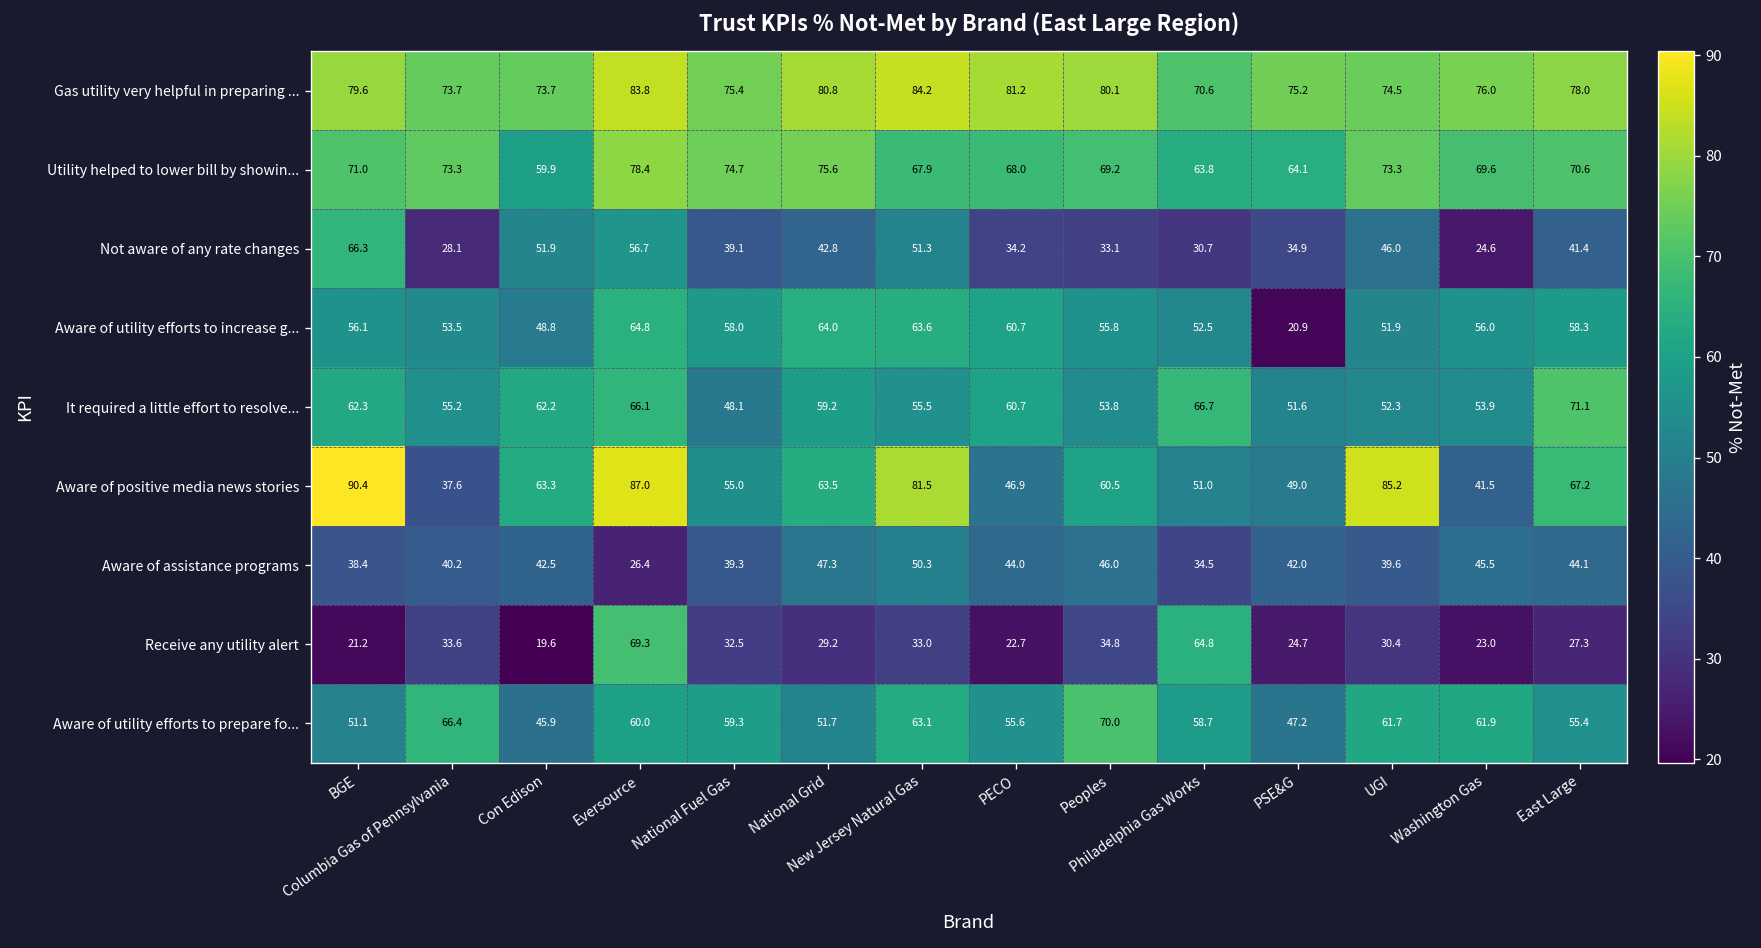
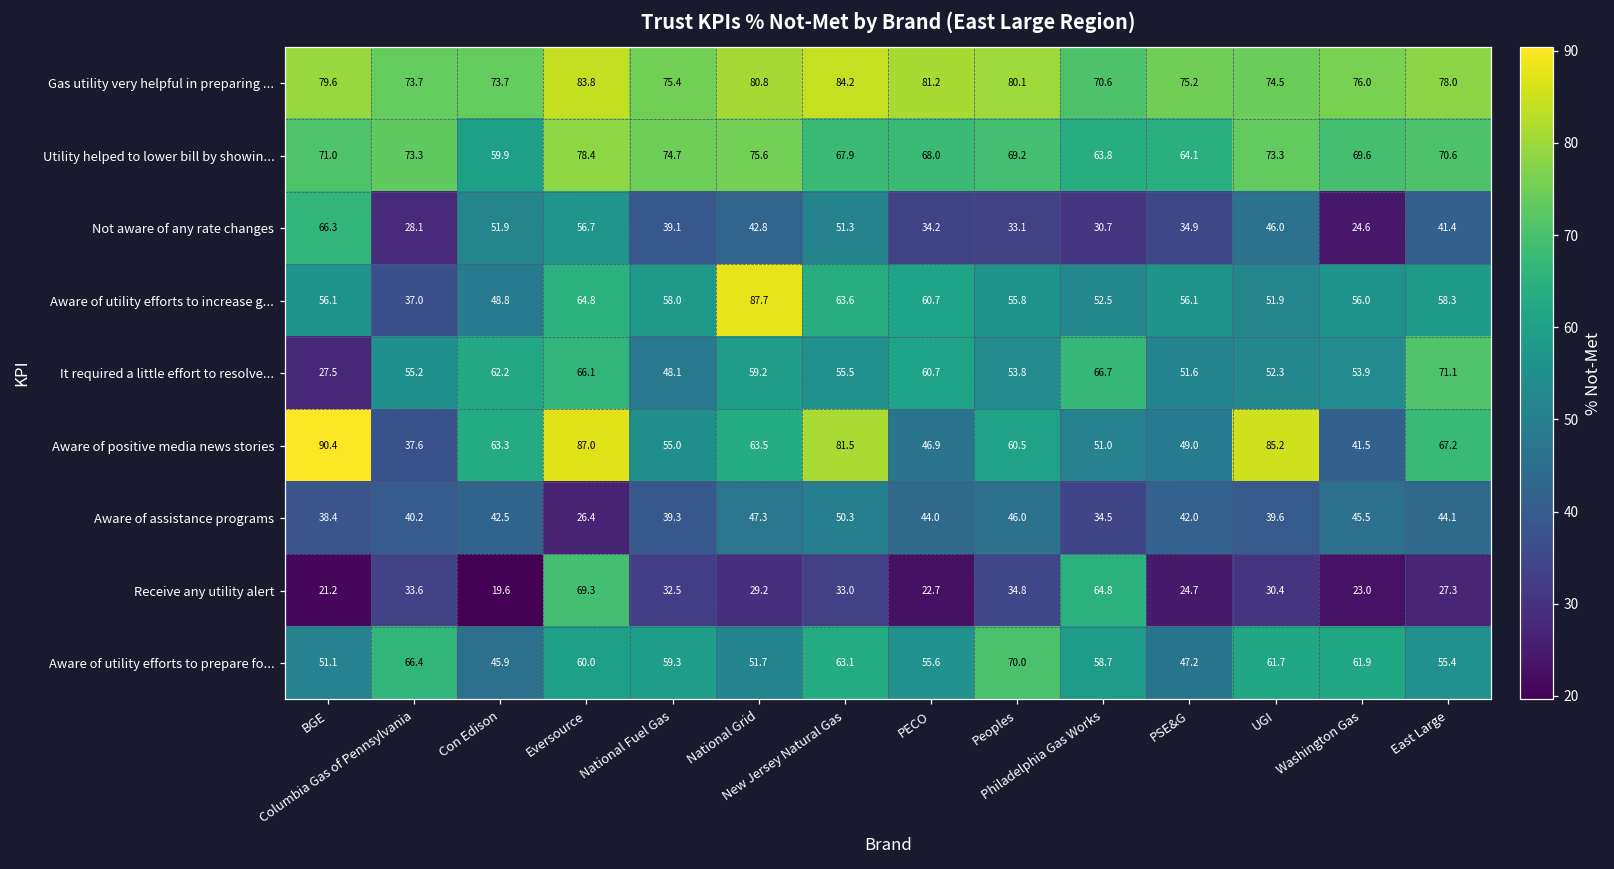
Aware of utility efforts to increase g..., Columbia Gas of Pennsylvania: 53.5 -> 37.0
Aware of utility efforts to increase g..., National Grid: 64.0 -> 87.7
Aware of utility efforts to increase g..., PSE&G: 20.9 -> 56.1
It required a little effort to resolve..., BGE: 62.3 -> 27.5
